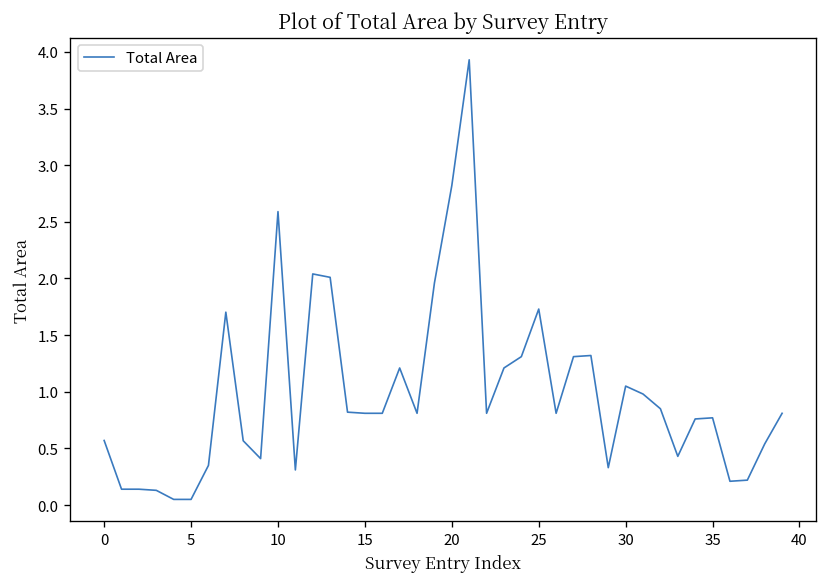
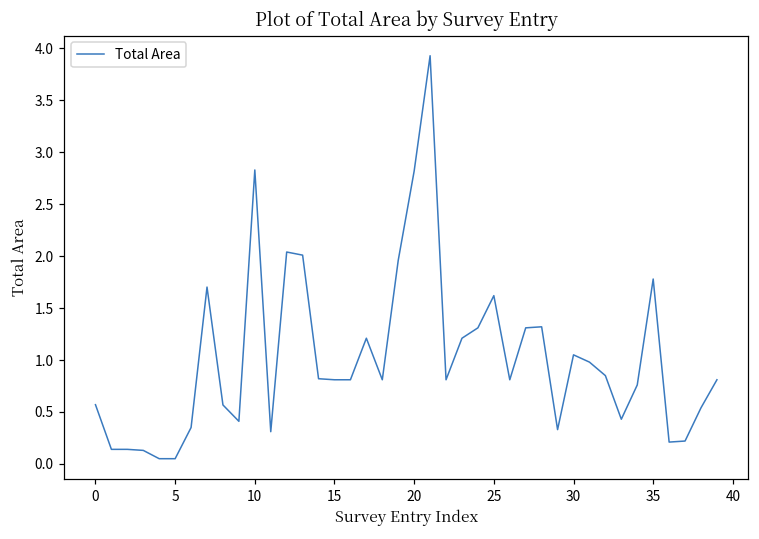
10: 2.6 -> 2.8
25: 1.7 -> 1.6
35: 0.8 -> 1.8
